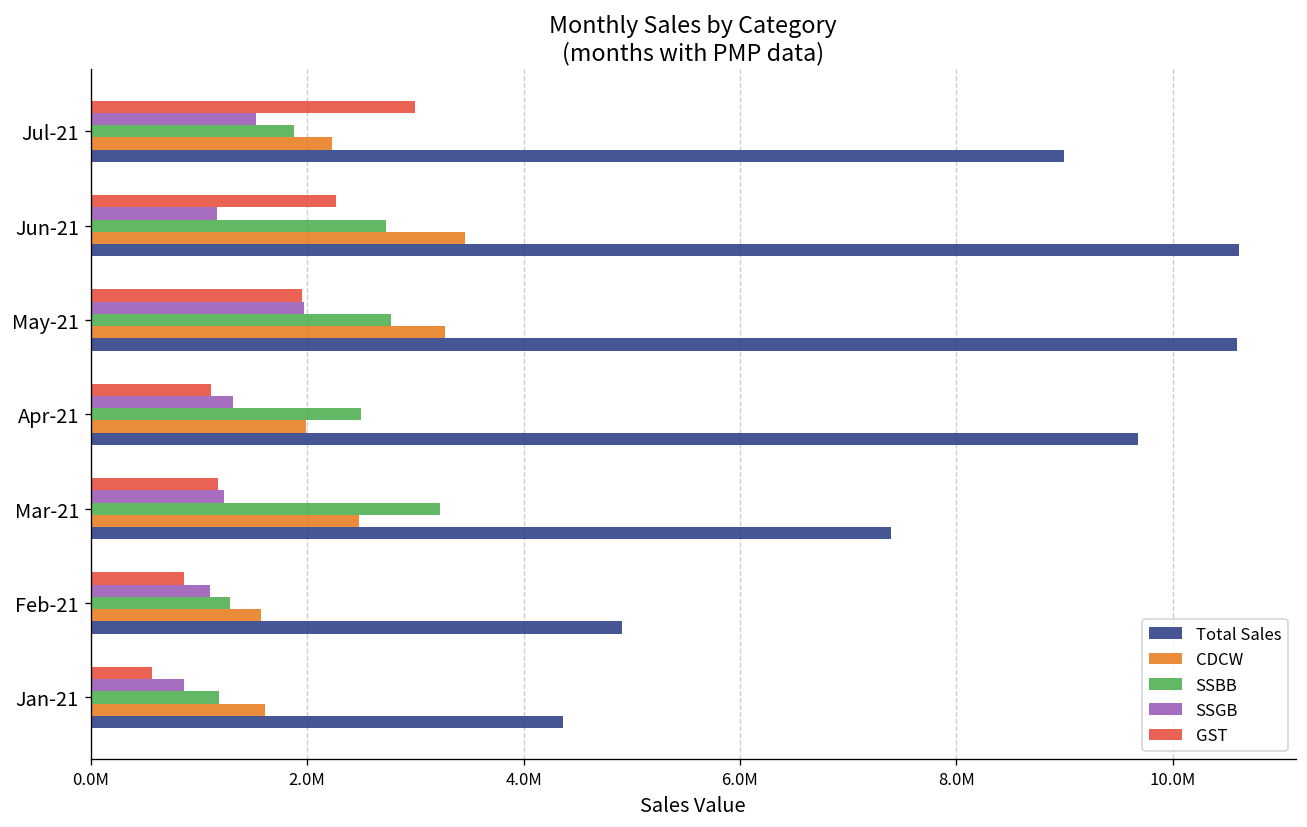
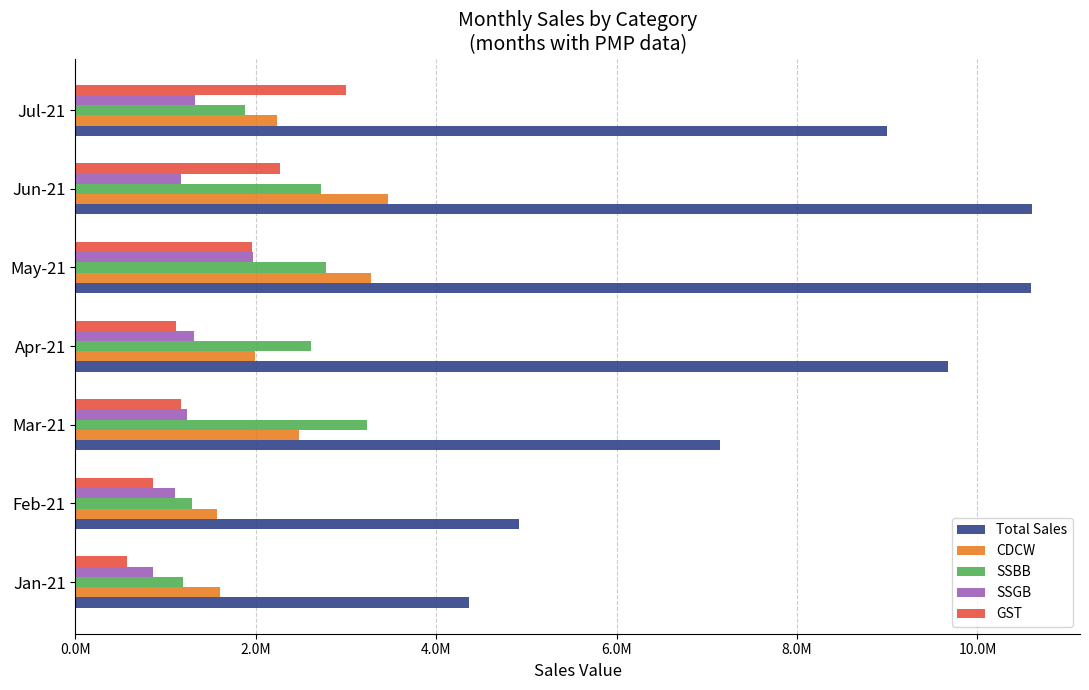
SSGB, Jul-21: 1500000 -> 1300000
SSBB, Apr-21: 2500000 -> 2600000
Total Sales, Mar-21: 7400000 -> 7100000
